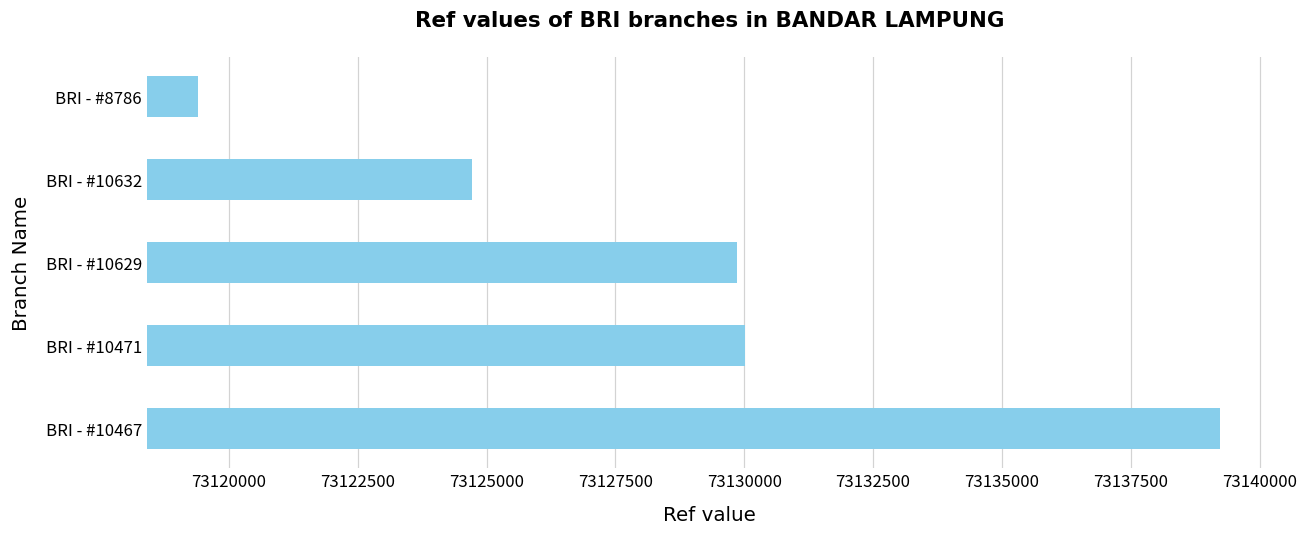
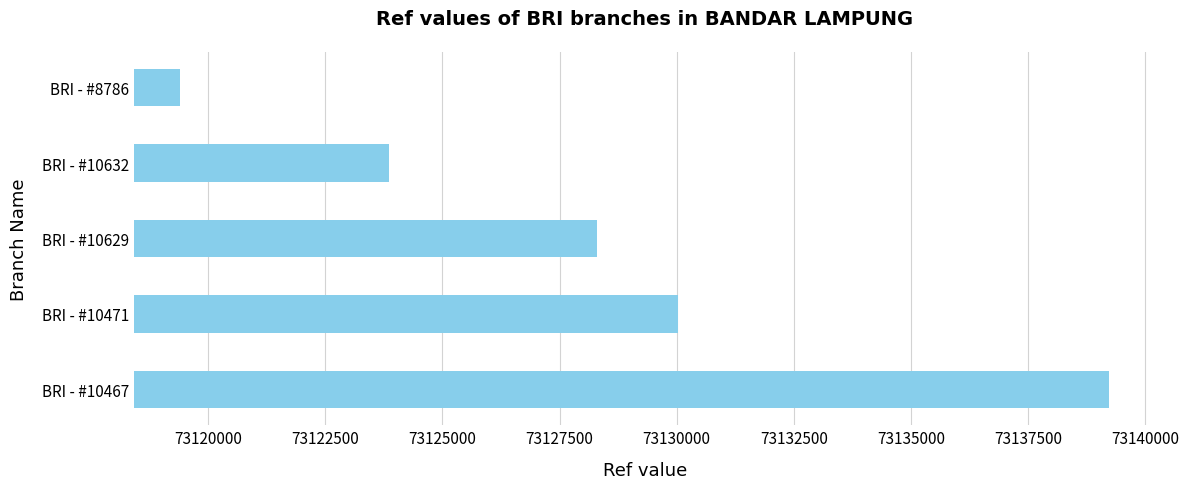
BRI - #10632: 73124700 -> 73123900
BRI - #10629: 73129900 -> 73128300
